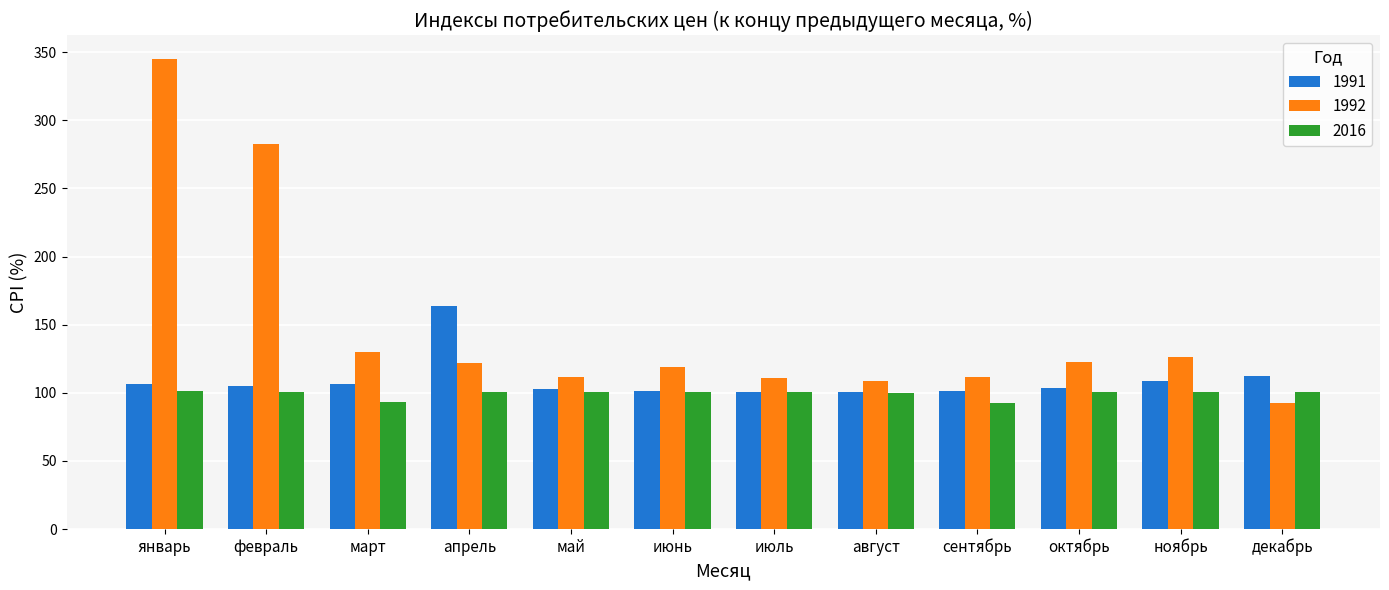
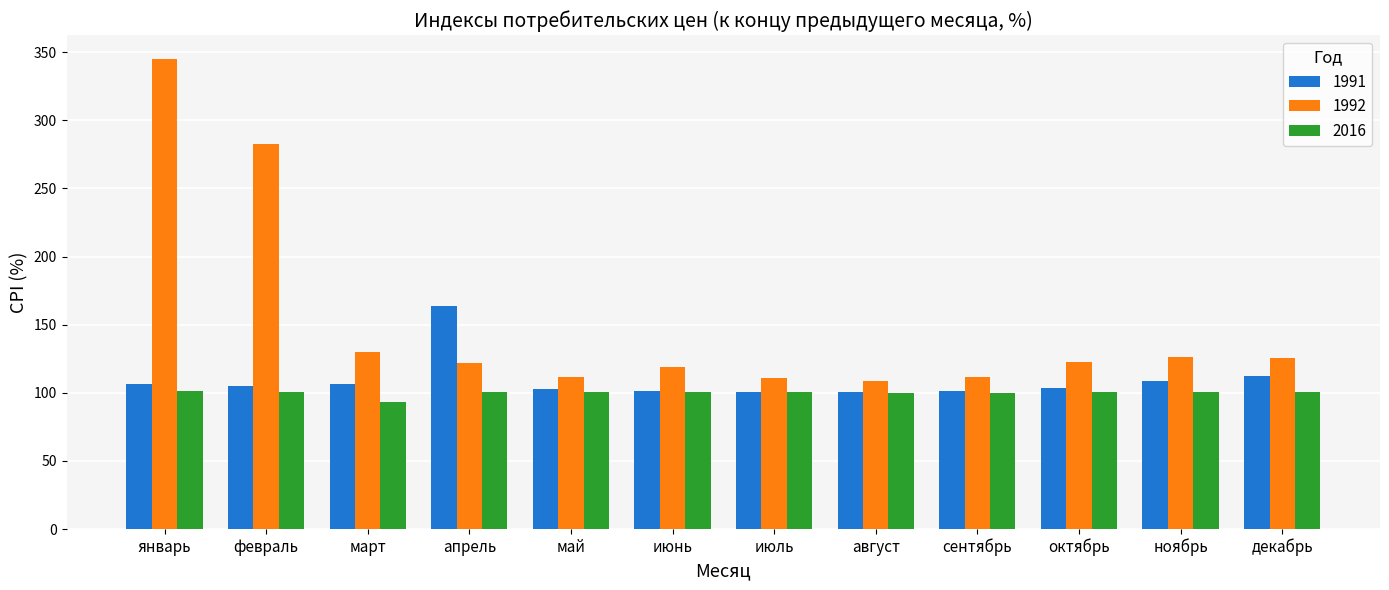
2016, сентябрь: 93 -> 100
1992, декабрь: 93 -> 125
